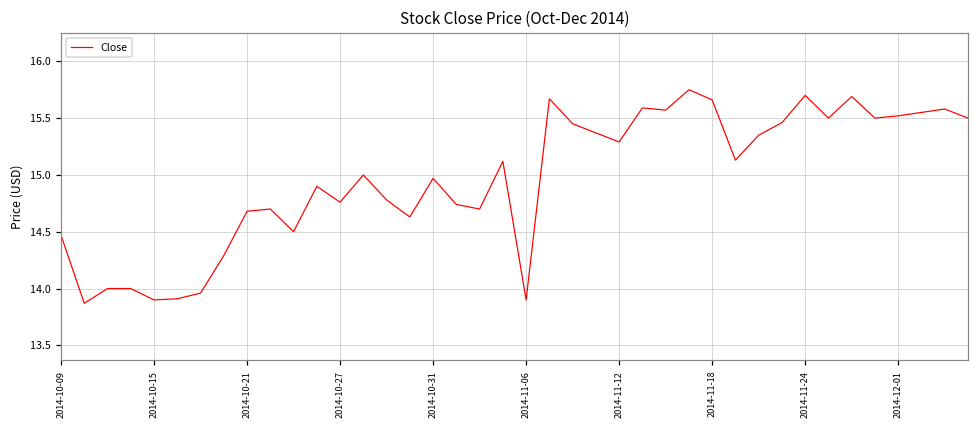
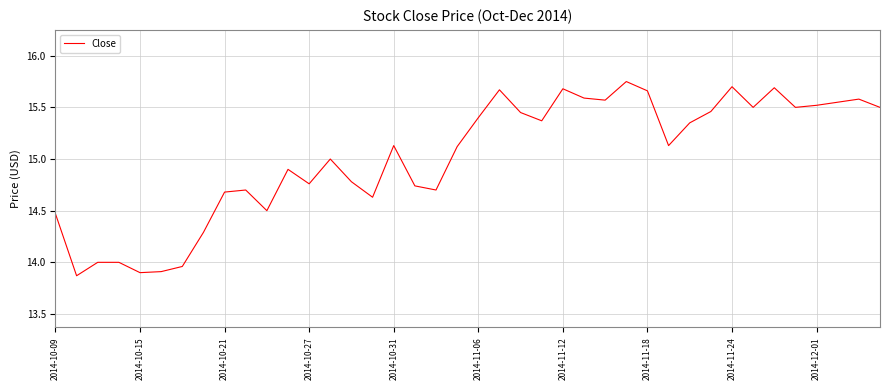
2014-10-31: 14.97 -> 15.13
2014-11-06: 13.9 -> 15.4
2014-11-12: 15.29 -> 15.68
